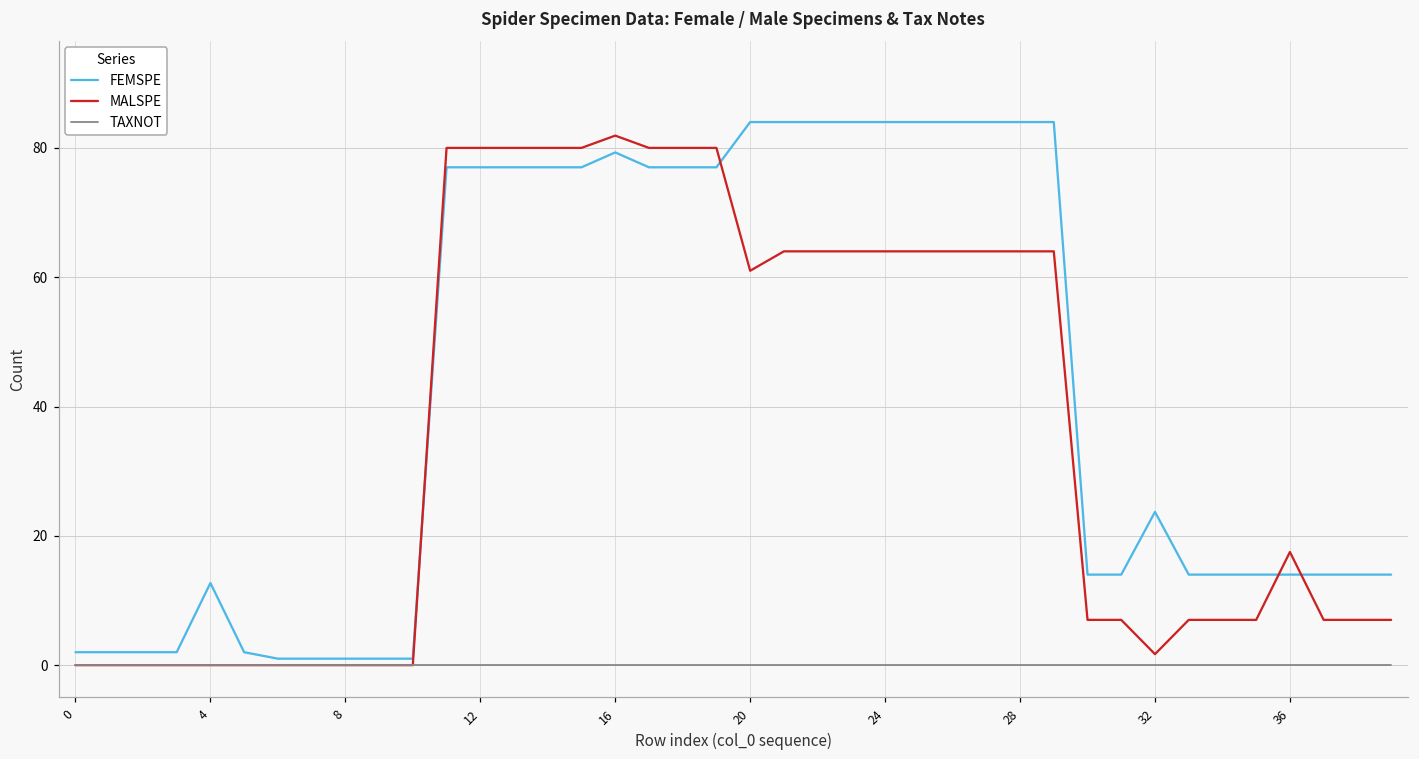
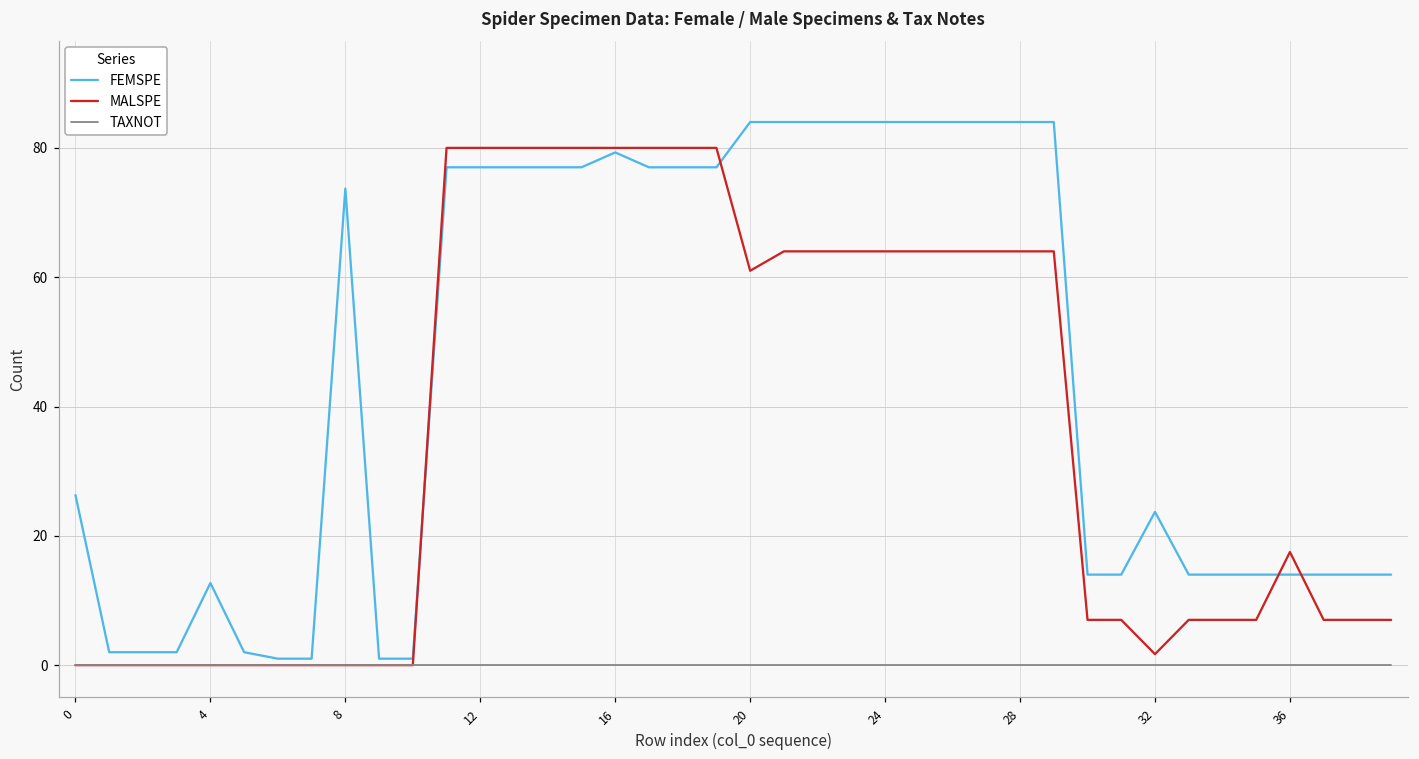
FEMSPE, 0: 2 -> 26
FEMSPE, 8: 1 -> 74
MALSPE, 16: 82 -> 80
